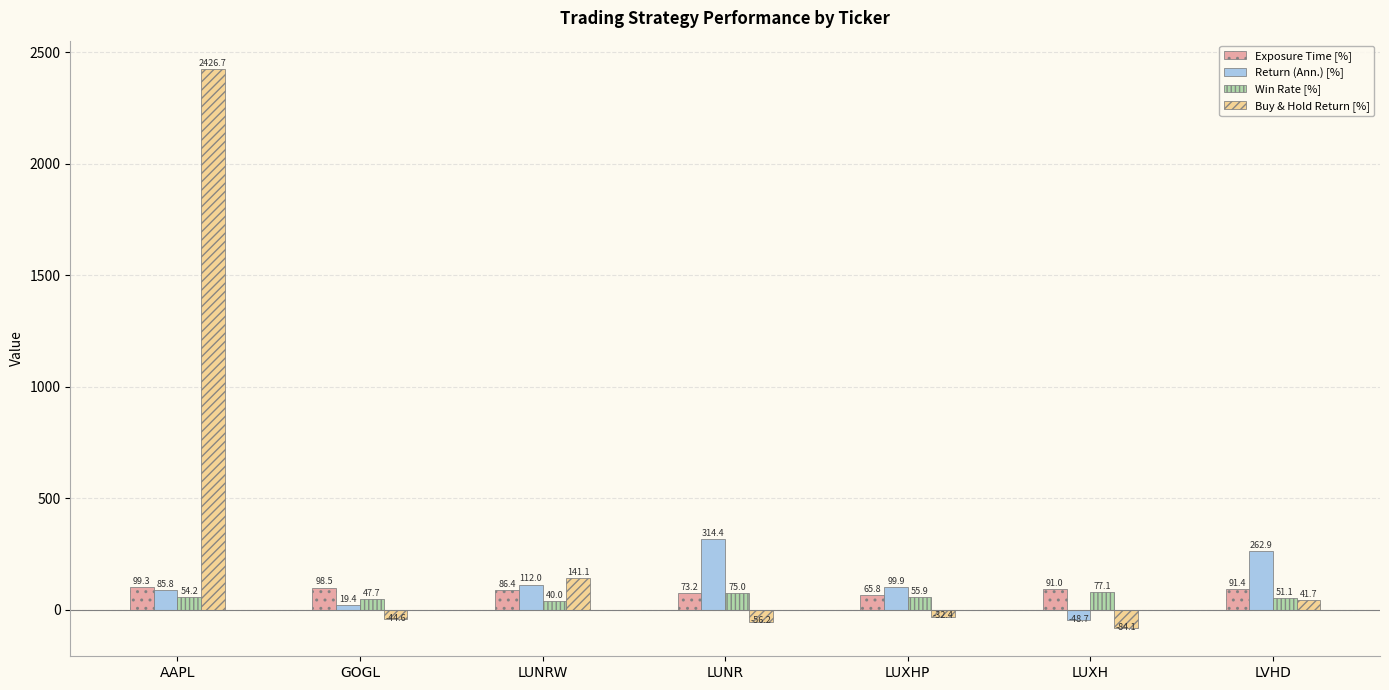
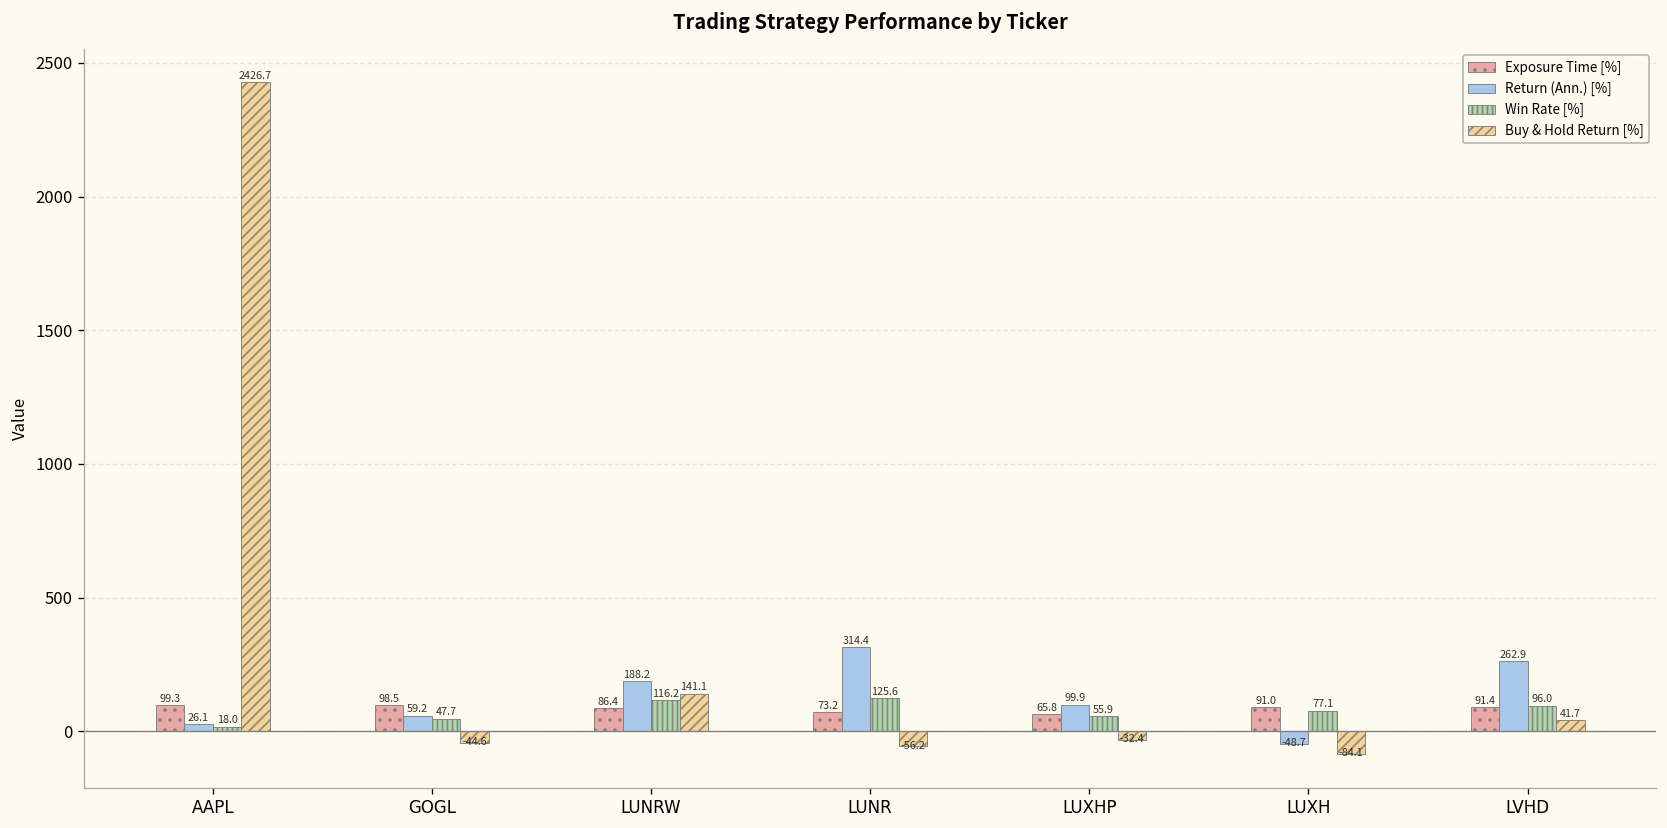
Return (Ann.) [%], AAPL: 85.8 -> 26.1
Win Rate [%], AAPL: 54.2 -> 18.0
Return (Ann.) [%], GOGL: 19.4 -> 59.2
Return (Ann.) [%], LUNRW: 112.0 -> 188.2
Win Rate [%], LUNRW: 40.0 -> 116.2
Win Rate [%], LUNR: 75.0 -> 125.6
Win Rate [%], LVHD: 51.1 -> 96.0
